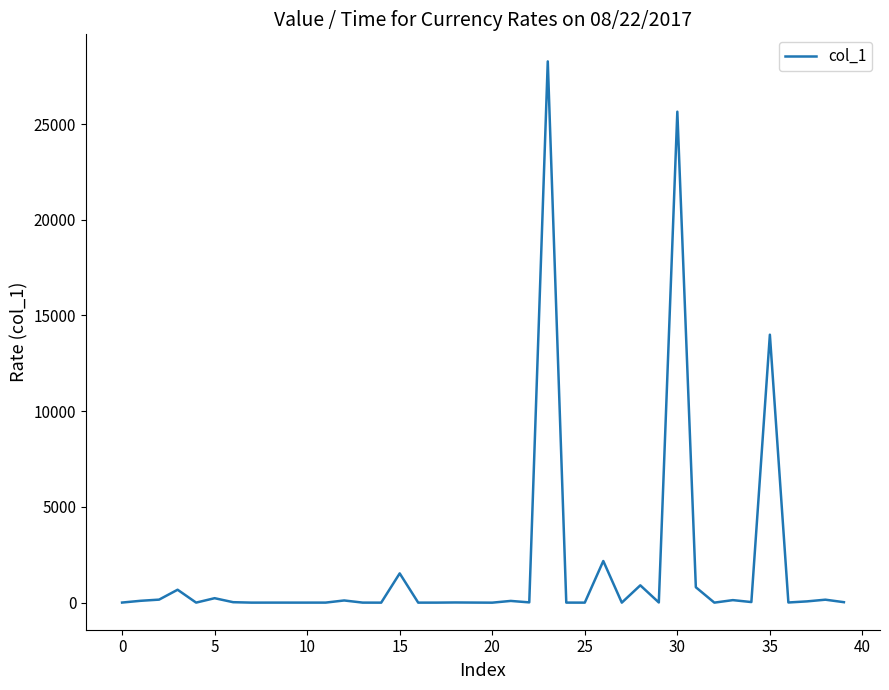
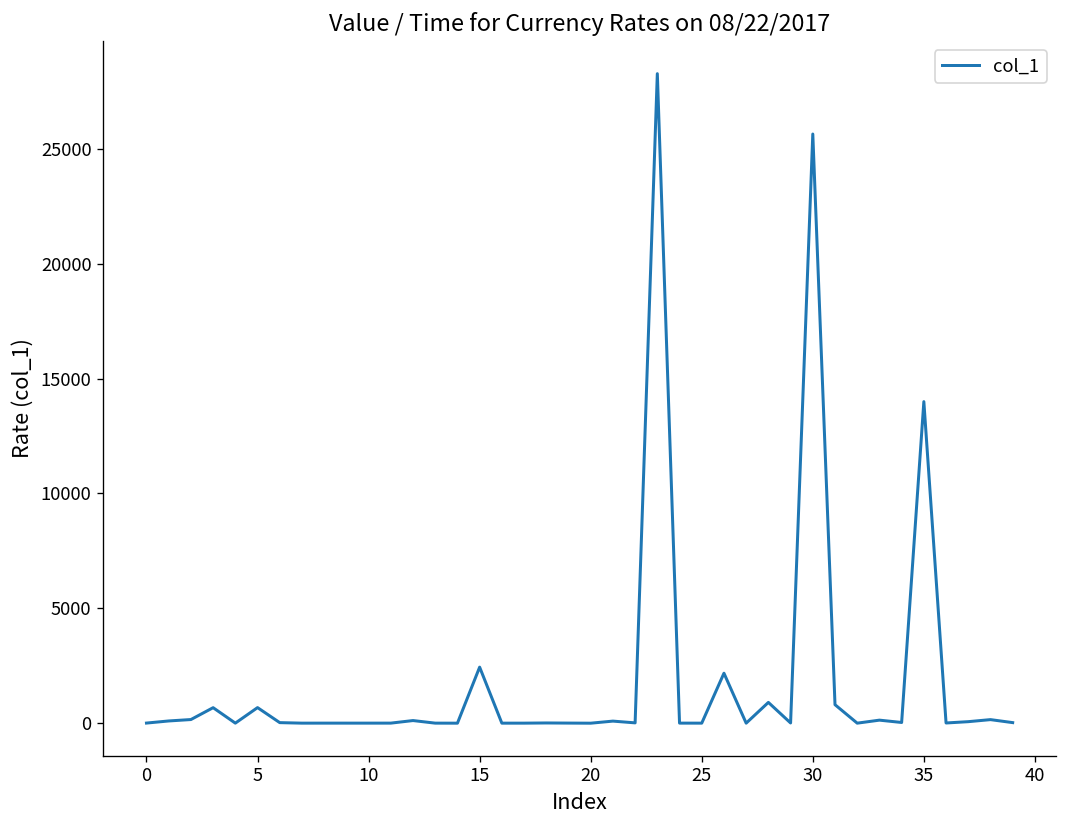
5: 200 -> 700
15: 1500 -> 2400
